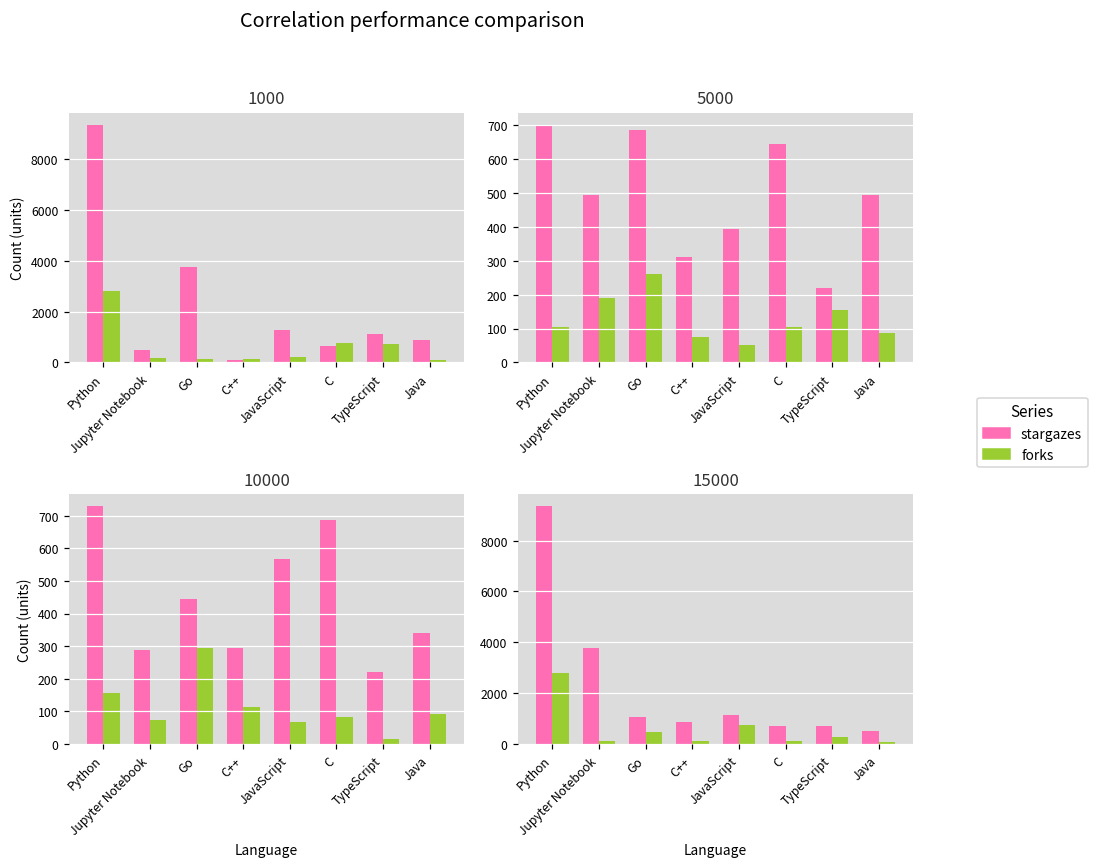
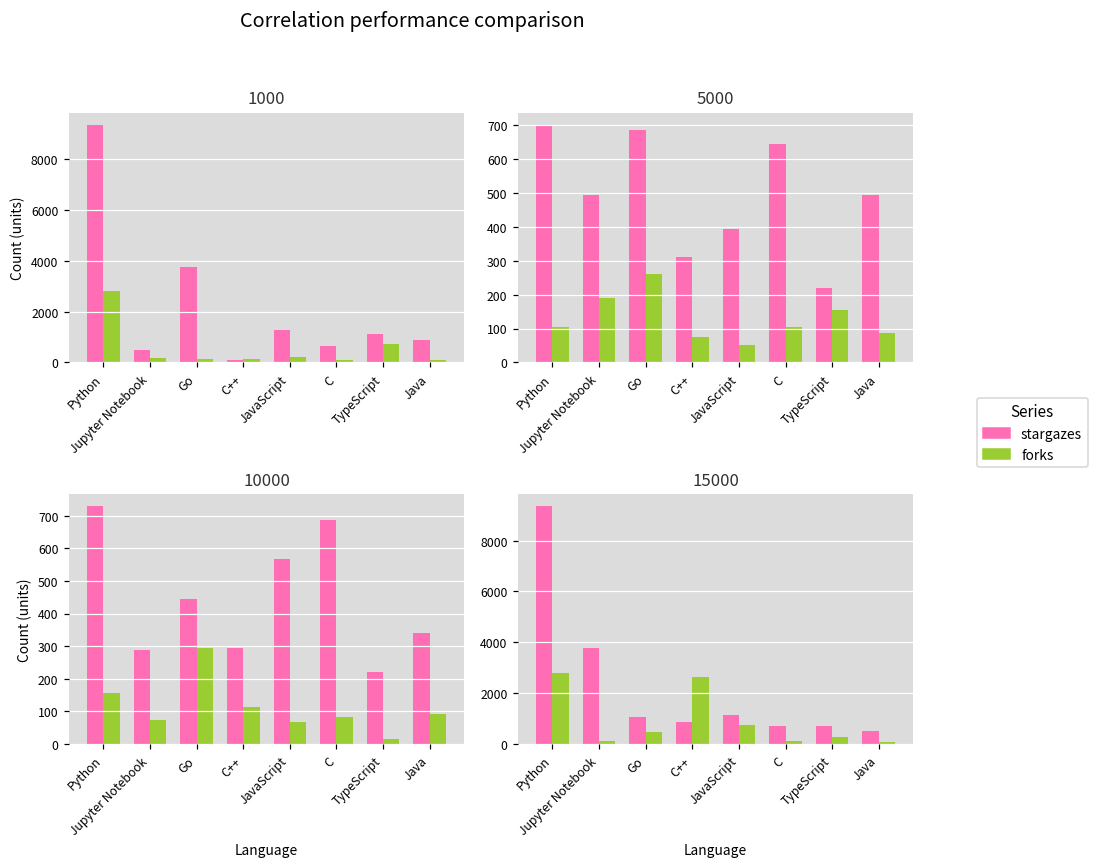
1000, forks, C: 800 -> 100
15000, forks, C++: 100 -> 2600
